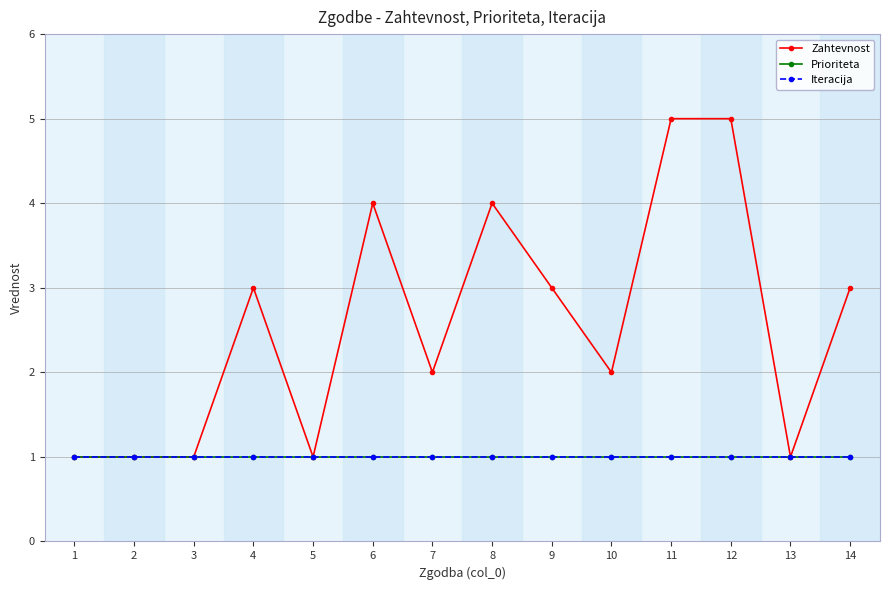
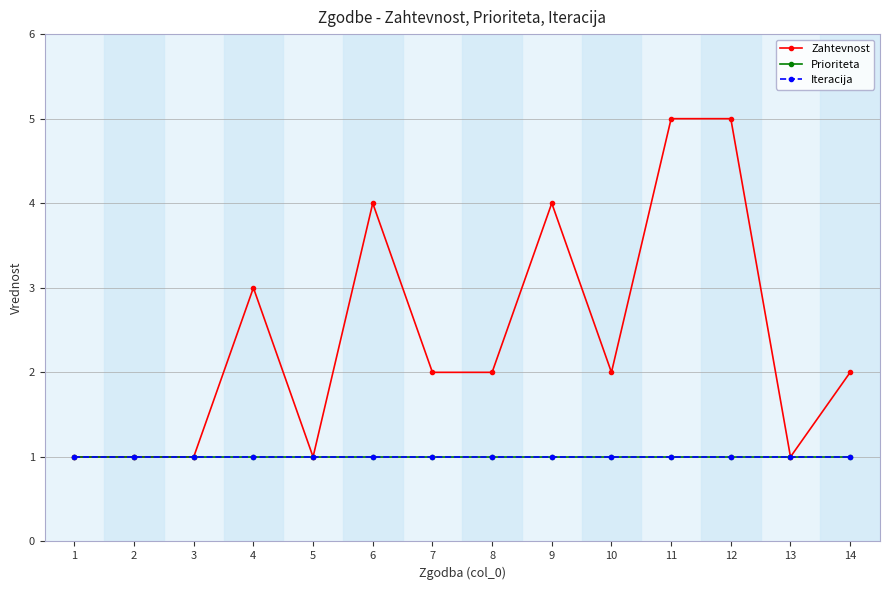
Zahtevnost, 8: 4 -> 2
Zahtevnost, 9: 3 -> 4
Zahtevnost, 14: 3 -> 2
